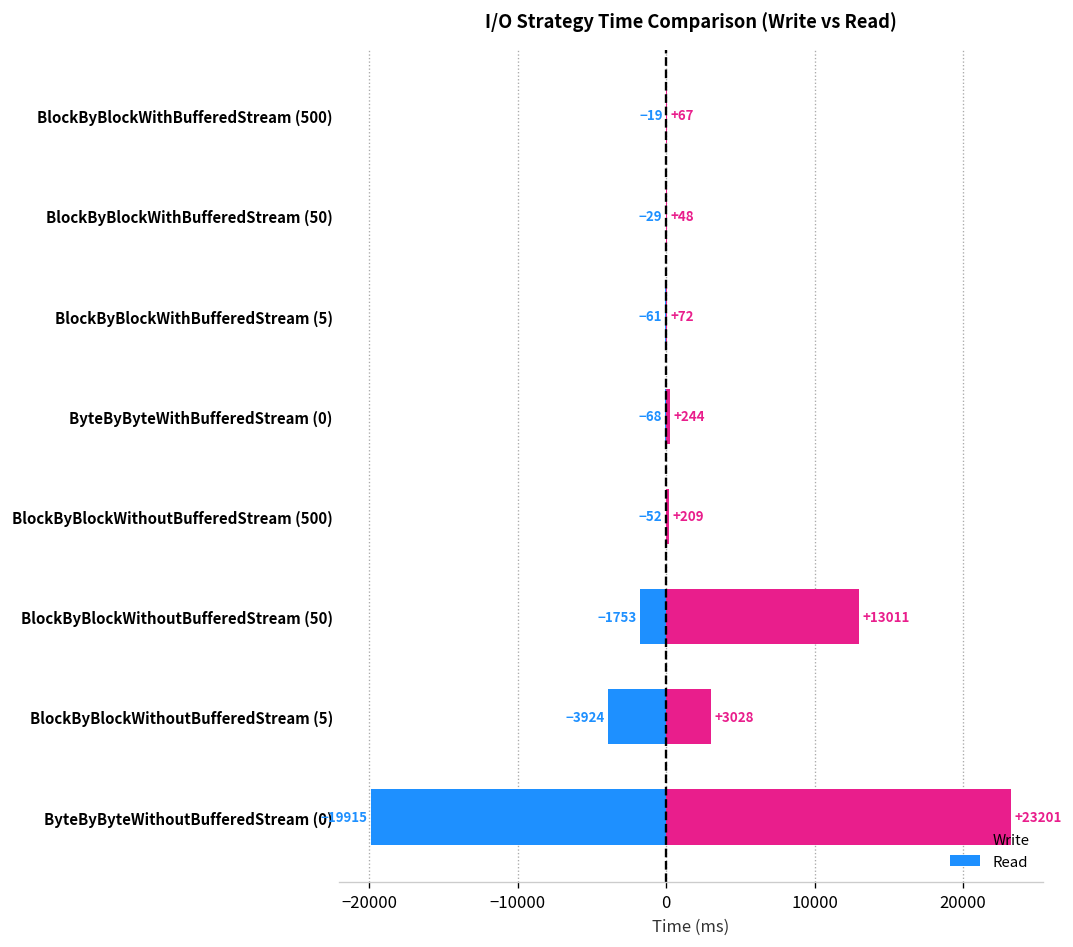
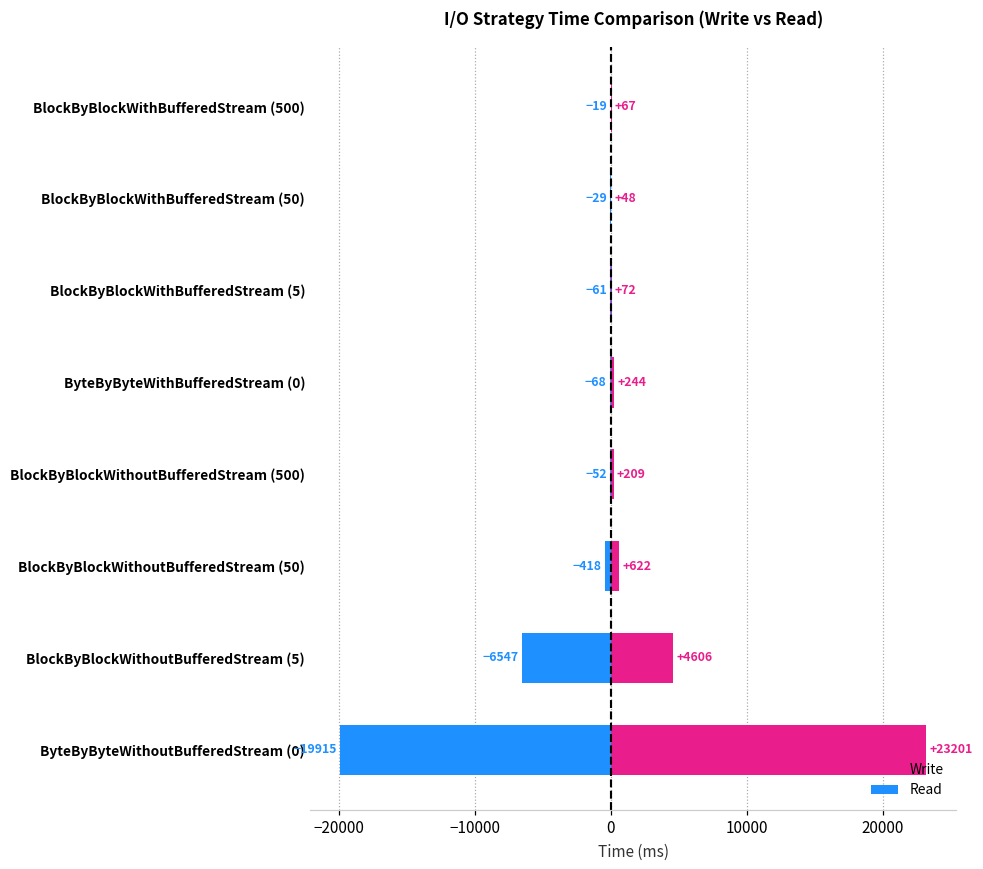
Write, BlockByBlockWithoutBufferedStream (50): +13011 -> +622
Read, BlockByBlockWithoutBufferedStream (50): -1753 -> -418
Write, BlockByBlockWithoutBufferedStream (5): +3028 -> +4606
Read, BlockByBlockWithoutBufferedStream (5): -3924 -> -6547
